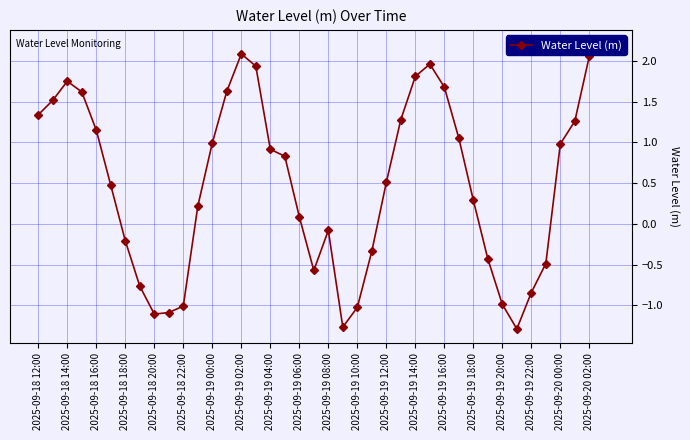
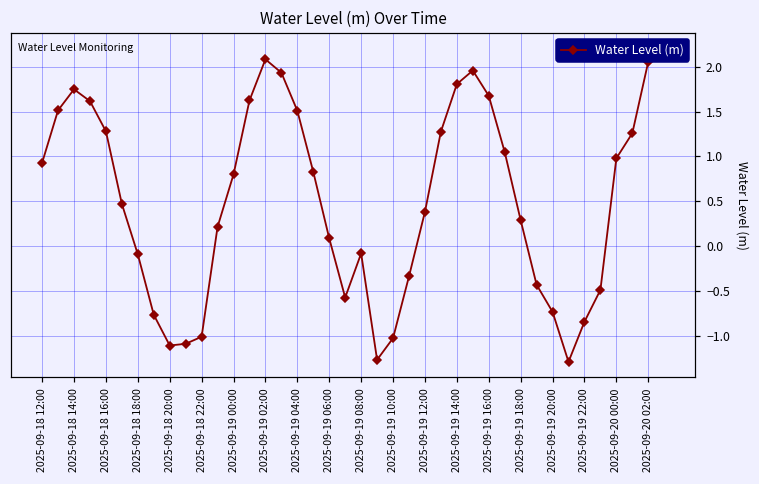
2025-09-18 12:00: 1.3 -> 0.9
2025-09-18 16:00: 1.1 -> 1.3
2025-09-18 18:00: -0.2 -> -0.1
2025-09-19 00:00: 1.0 -> 0.8
2025-09-19 04:00: 0.9 -> 1.5
2025-09-19 12:00: 0.5 -> 0.4
2025-09-19 20:00: -1.0 -> -0.7
